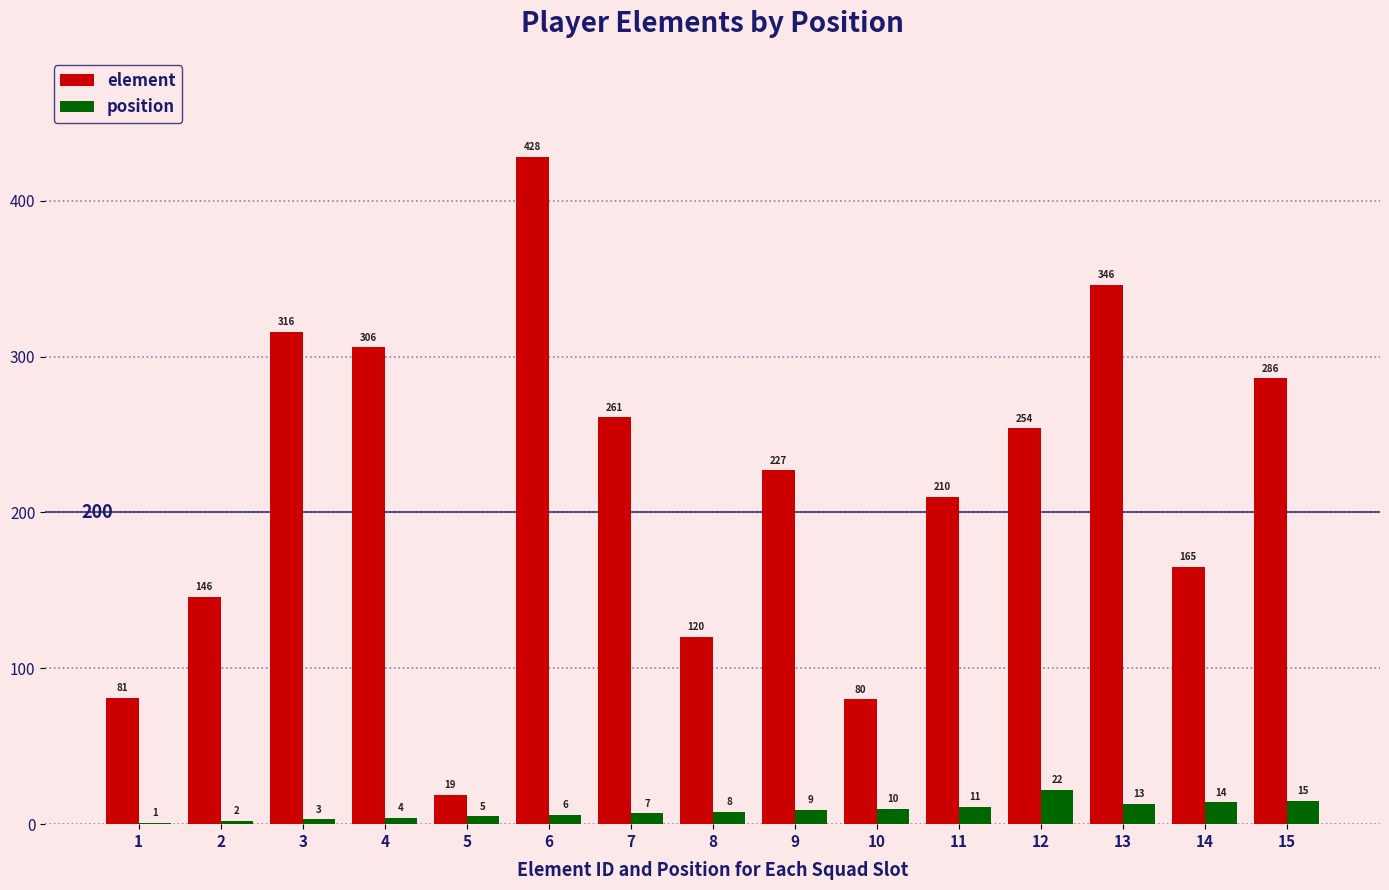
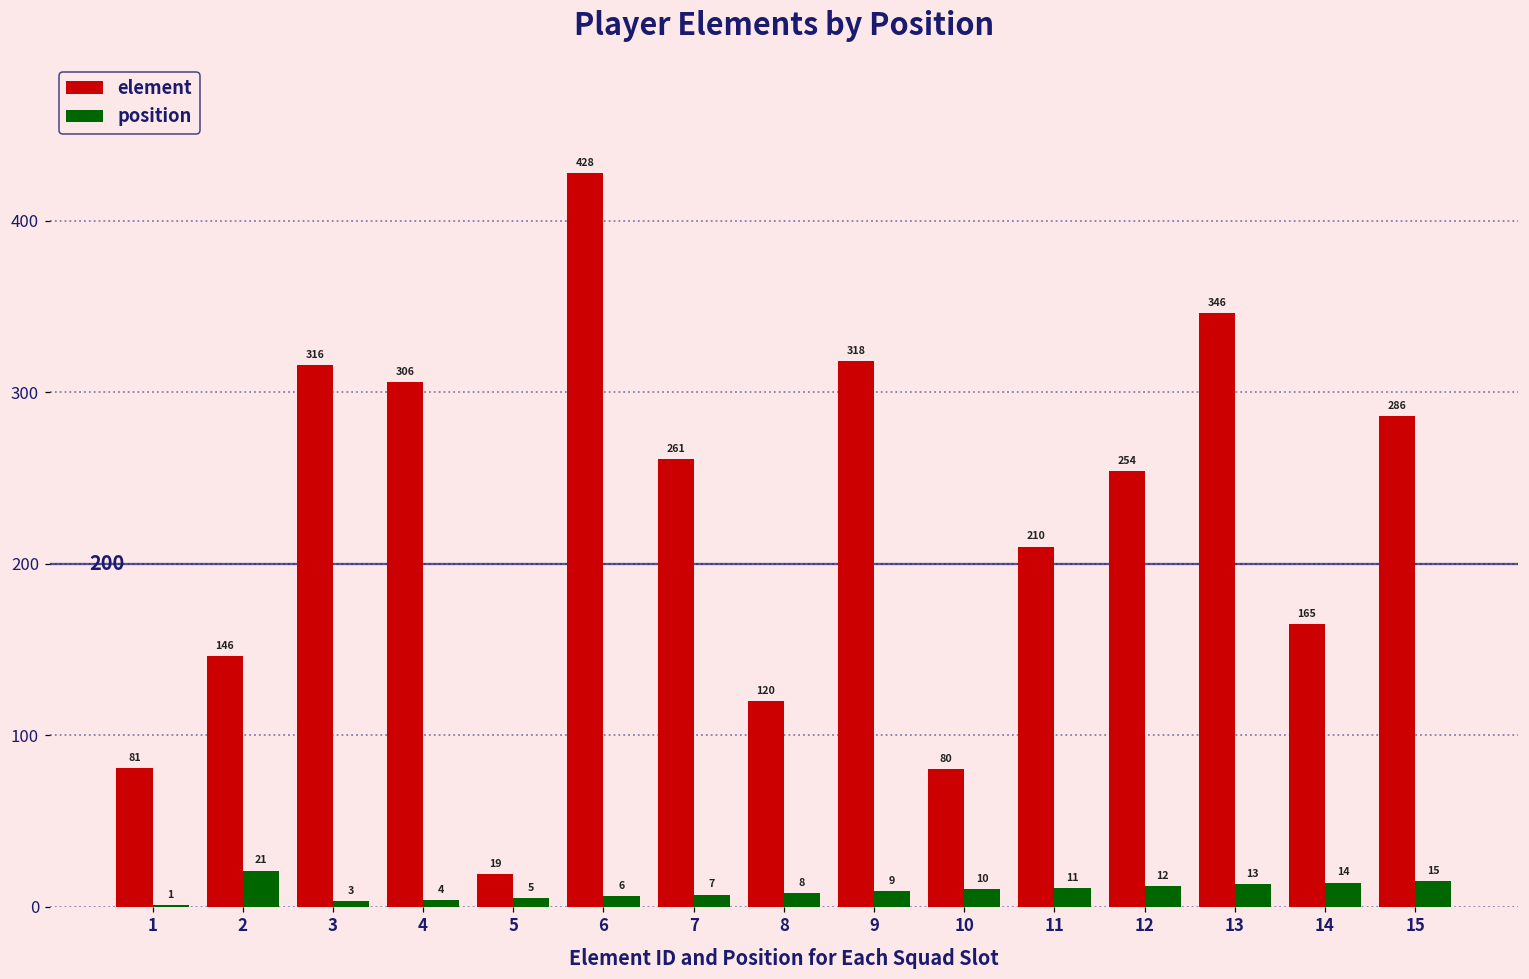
position, 2: 2 -> 21
element, 9: 227 -> 318
position, 12: 22 -> 12
